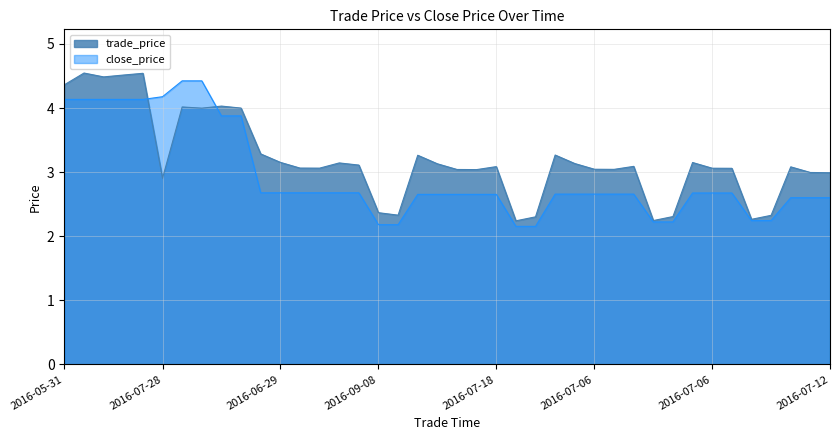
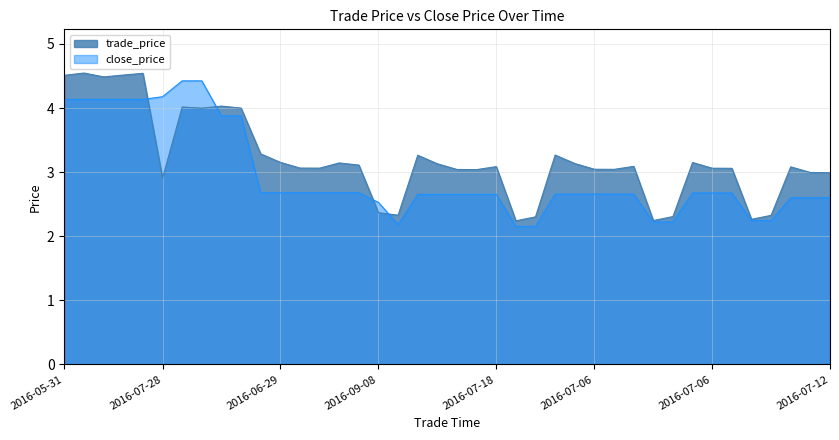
trade_price, 2016-05-31: 4.4 -> 4.5
close_price, 2016-09-08: 2.2 -> 2.5
